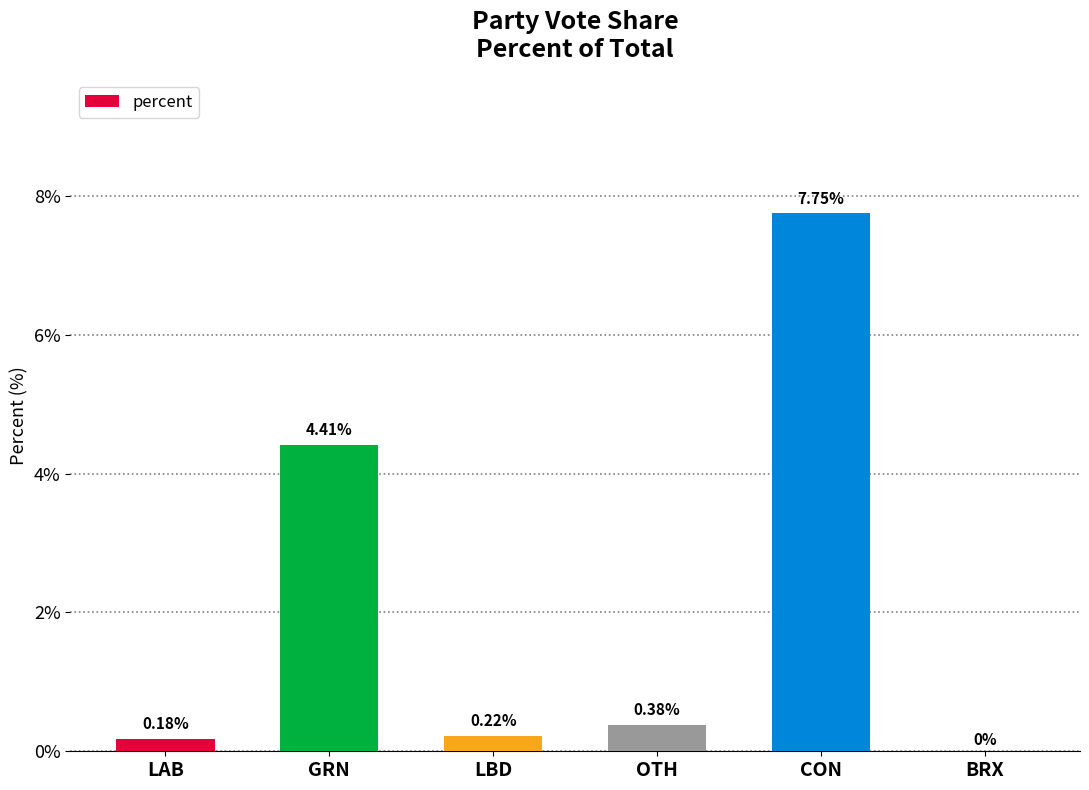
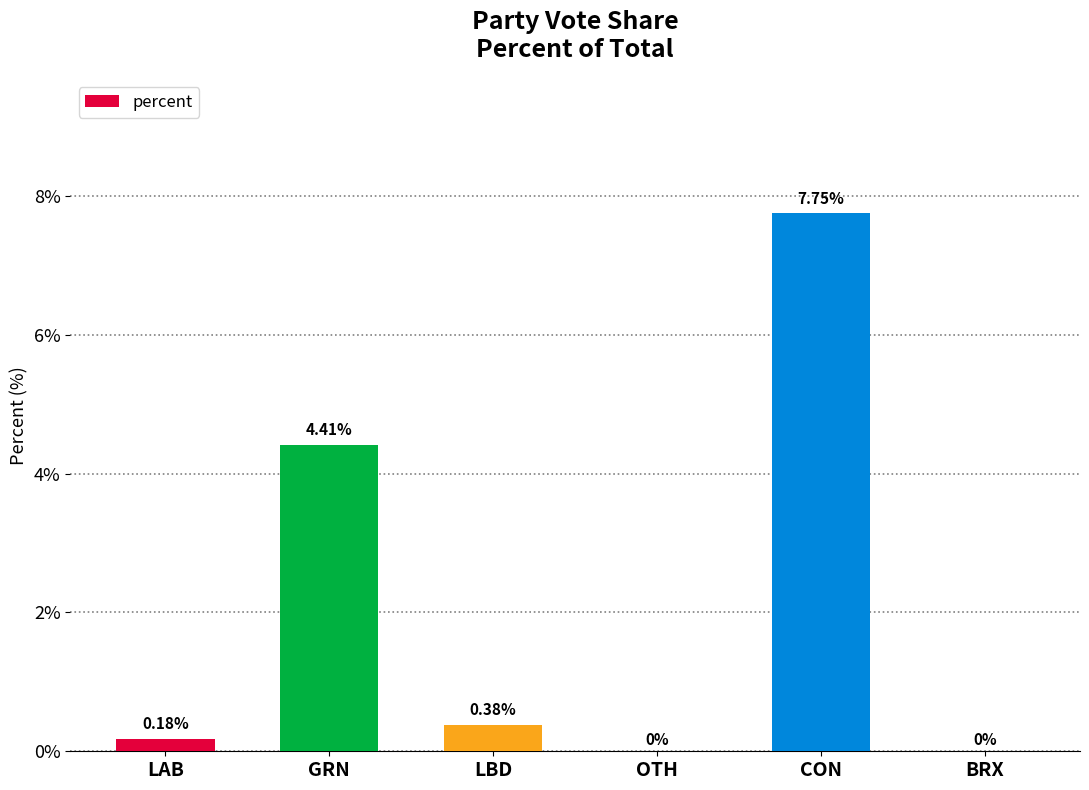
LBD: 0.22% -> 0.38%
OTH: 0.38% -> 0%
